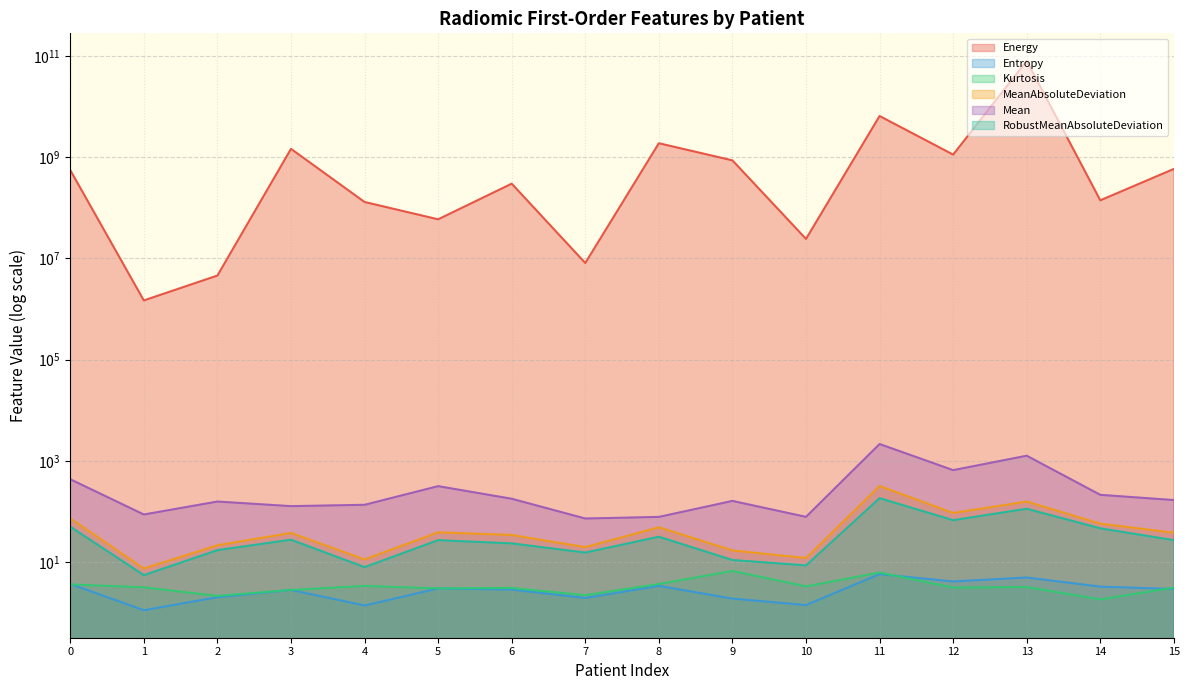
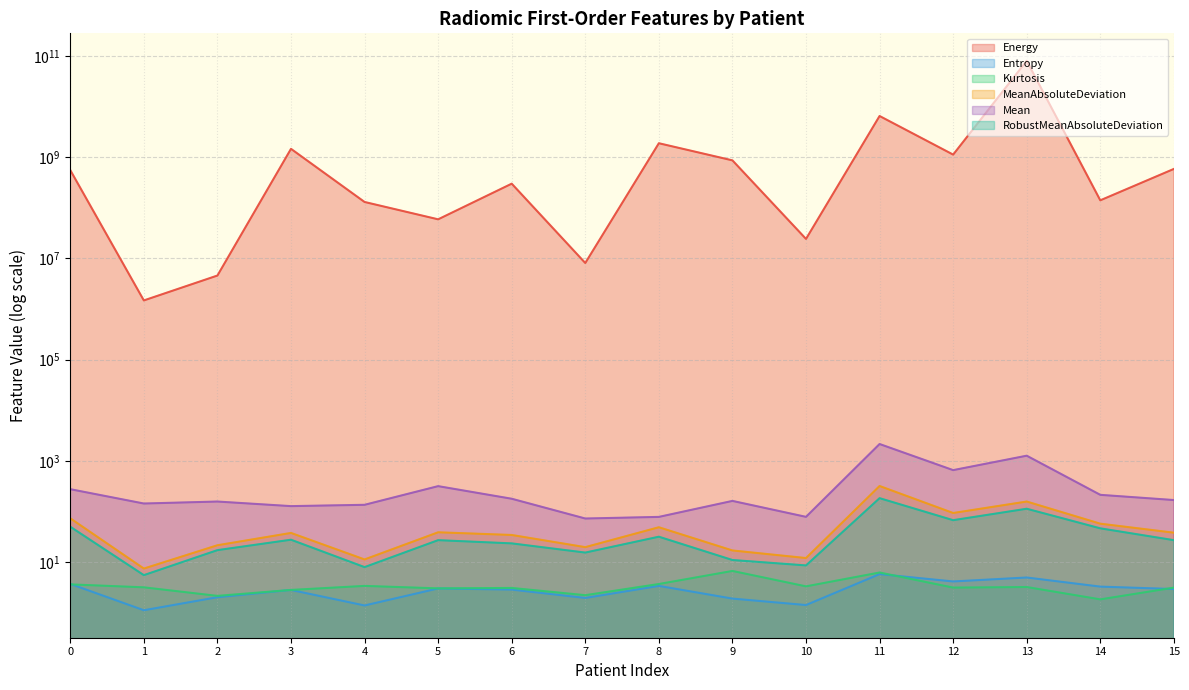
Mean, 0: 400 -> 300
Mean, 1: 90 -> 140
